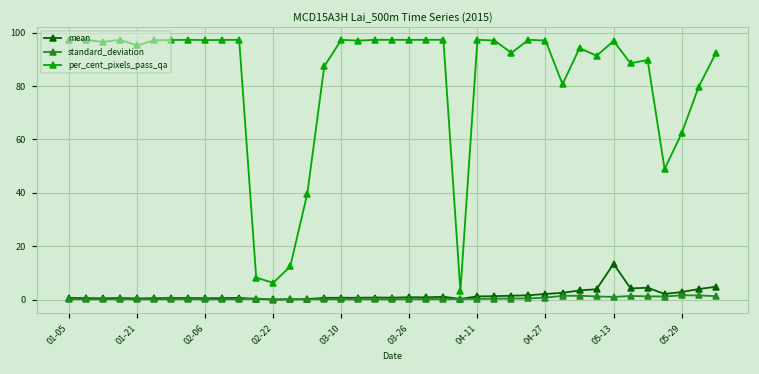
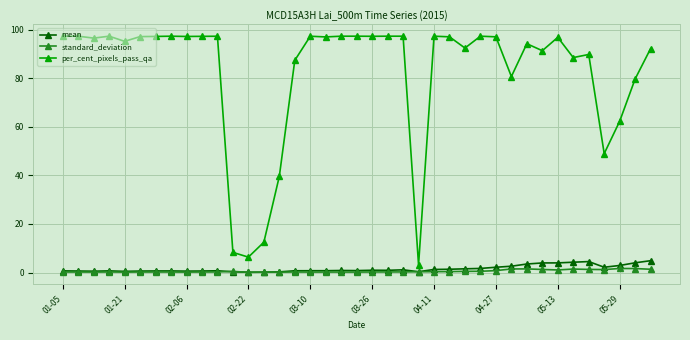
mean, 05-13: 13 -> 4
